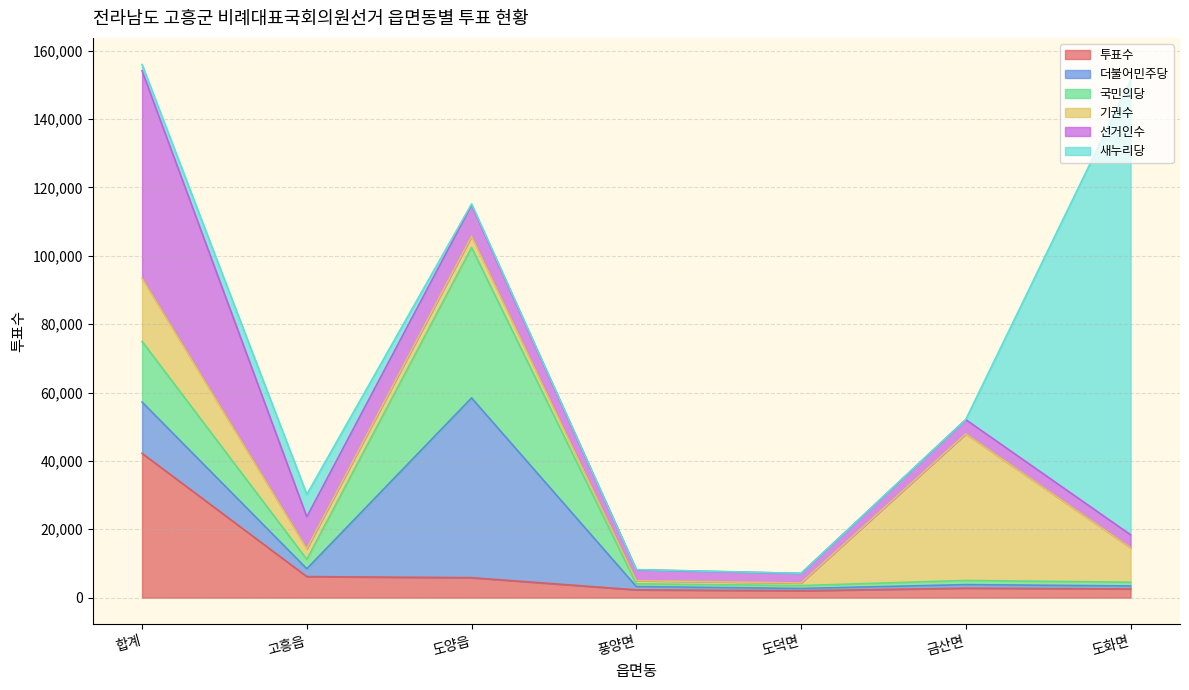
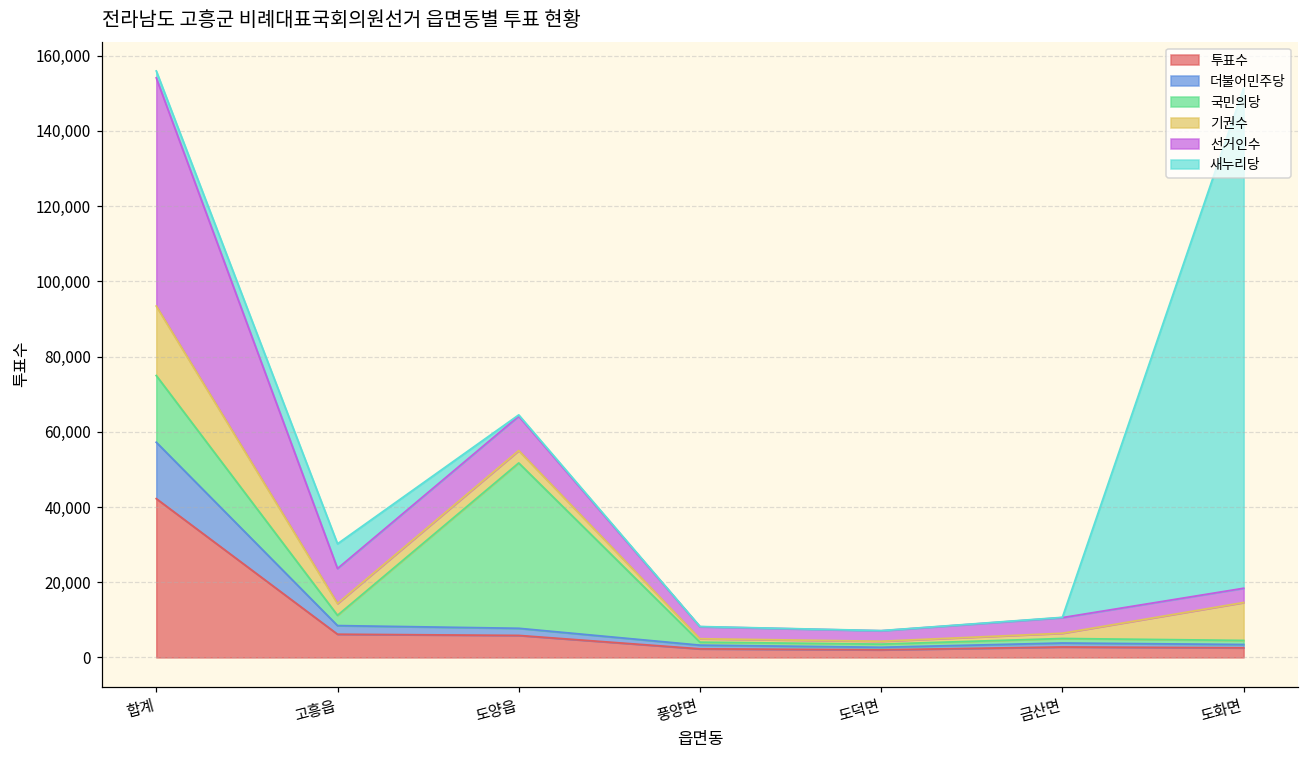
더불어민주당, 도양읍: 53,000 -> 2,000
기권수, 금산면: 43,000 -> 1,000
